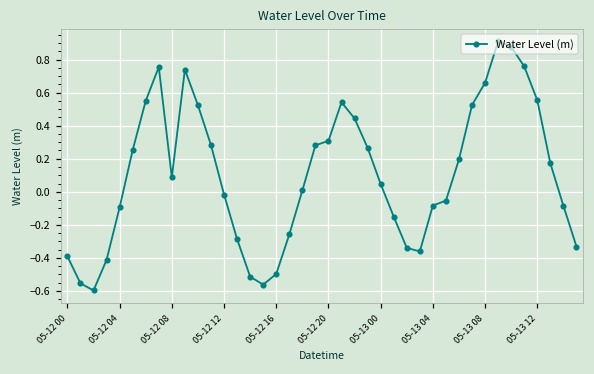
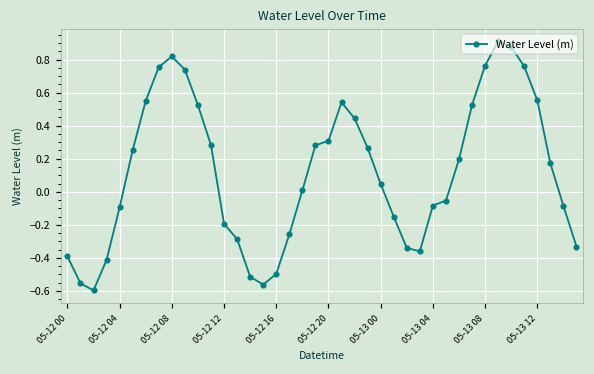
05-12 08: 0.09 -> 0.82
05-12 12: -0.02 -> -0.19
05-13 08: 0.66 -> 0.76
